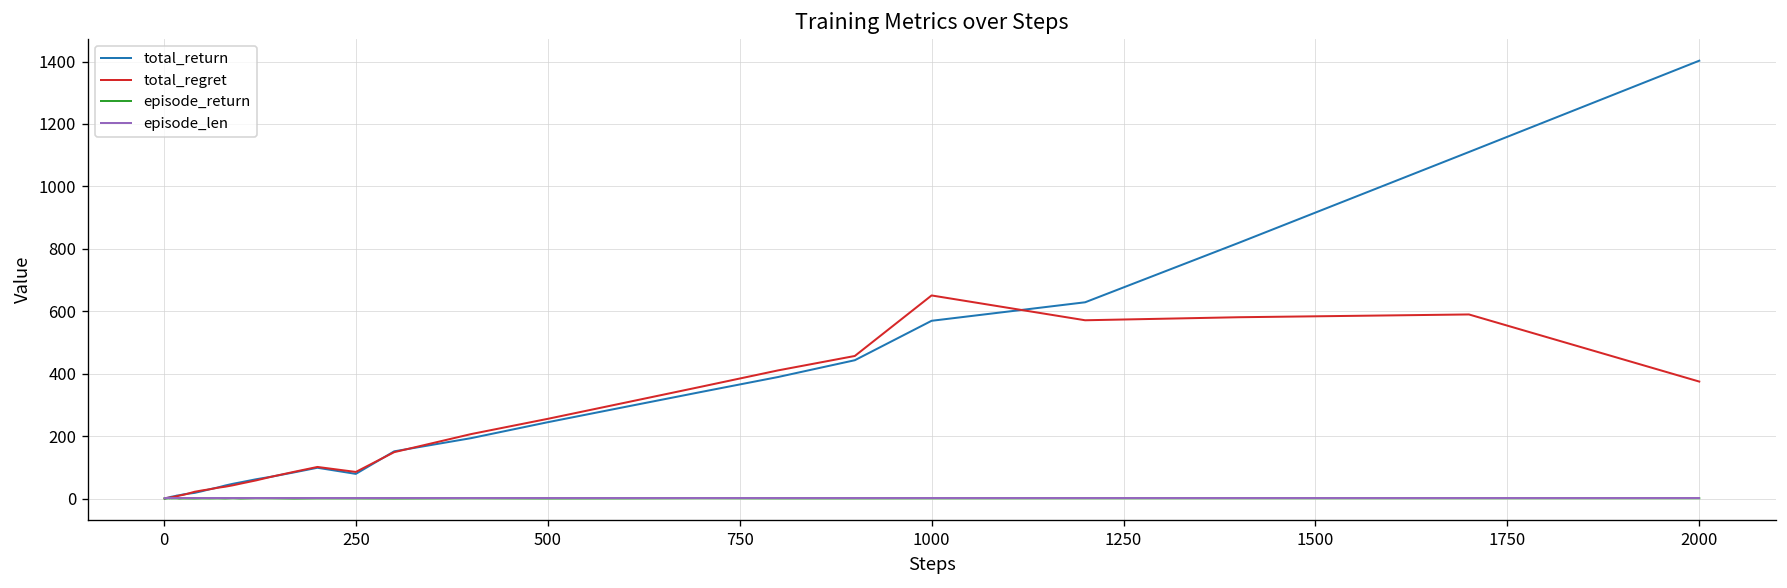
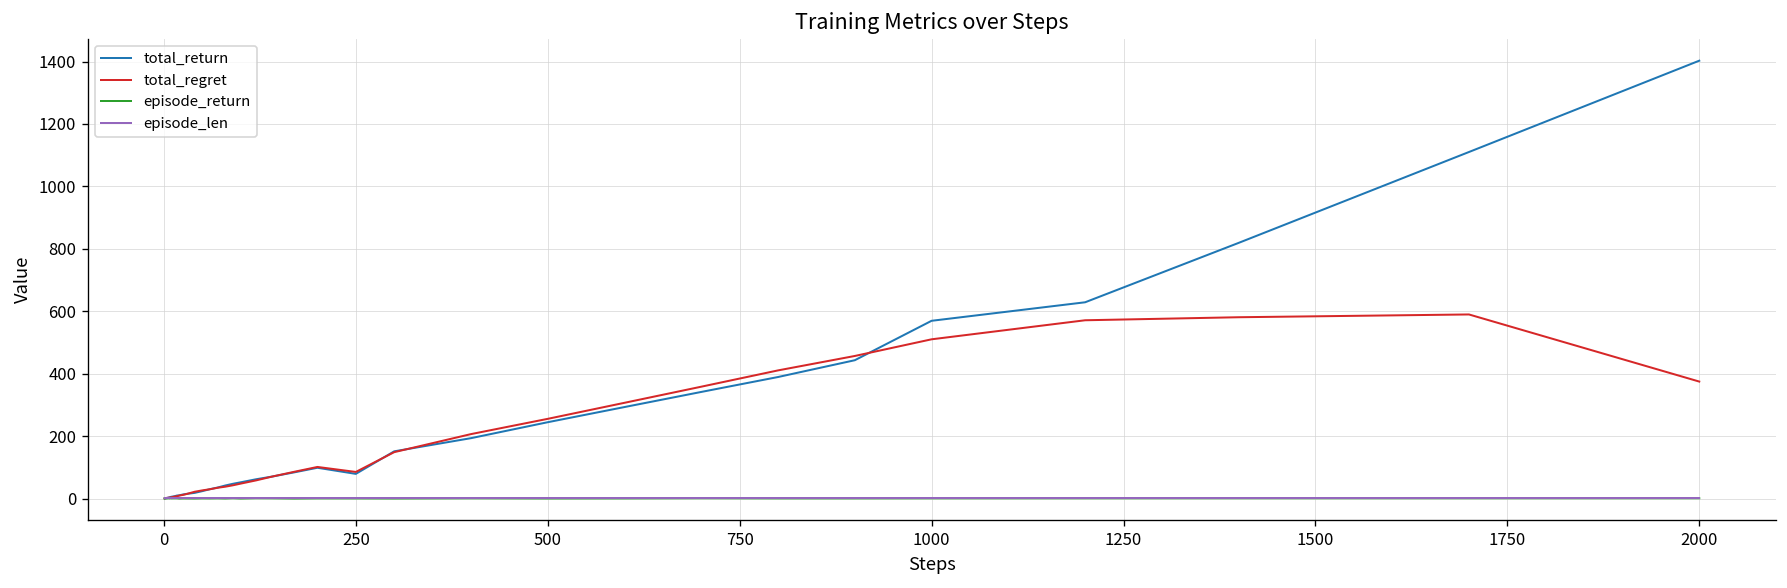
total_regret, 1000: 650 -> 510
